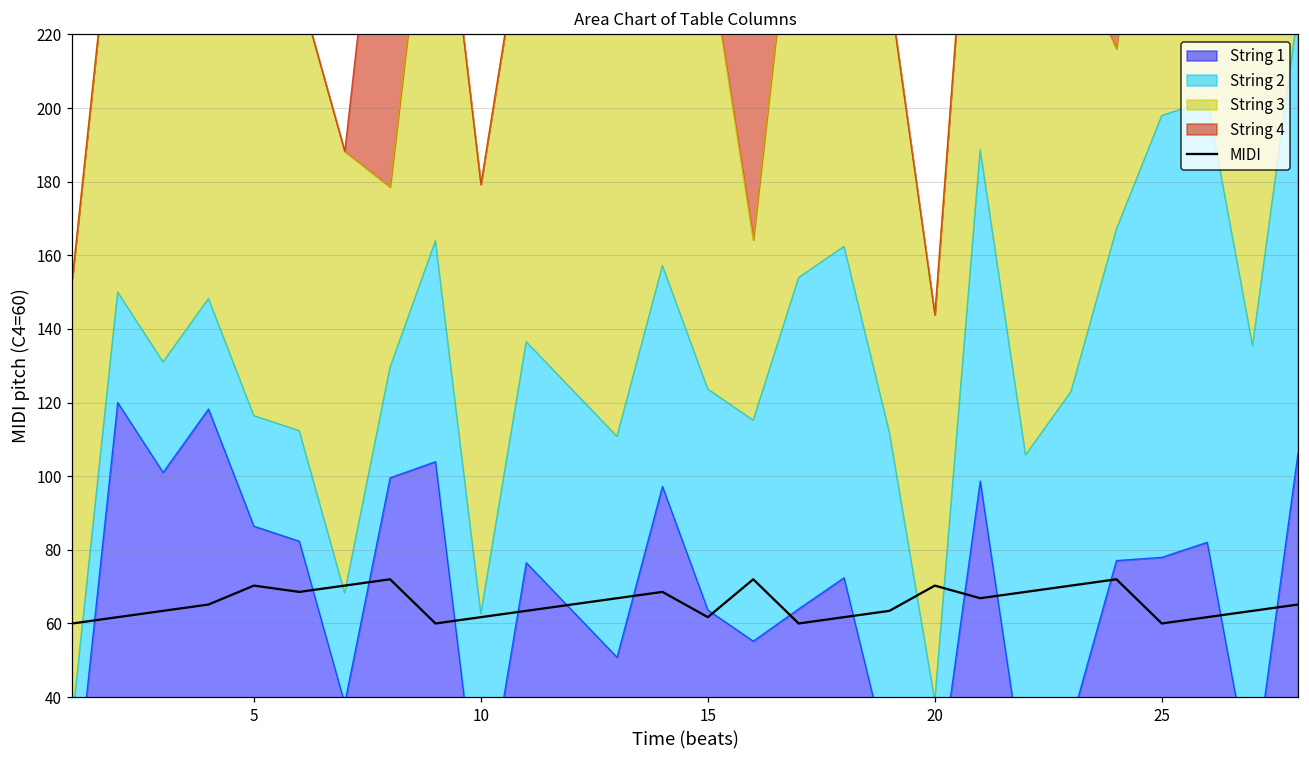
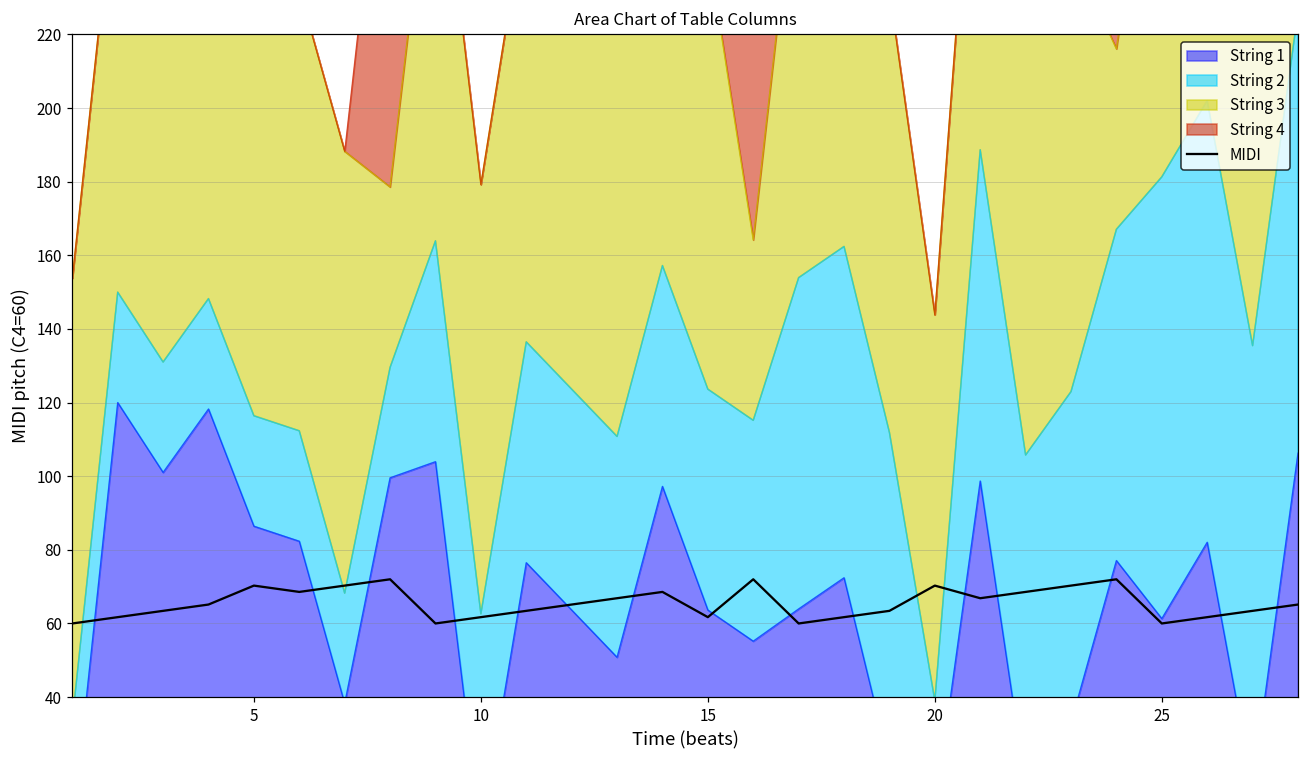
String 1, 25: 78 -> 61
